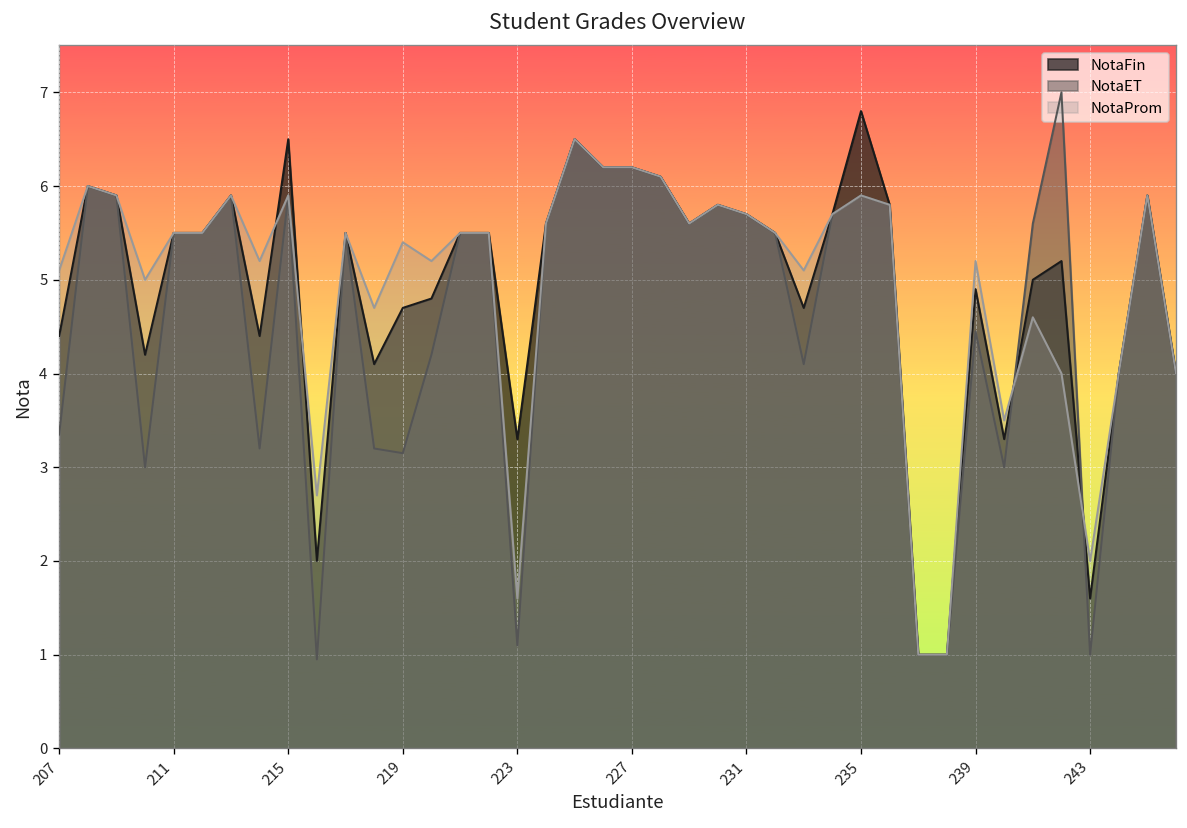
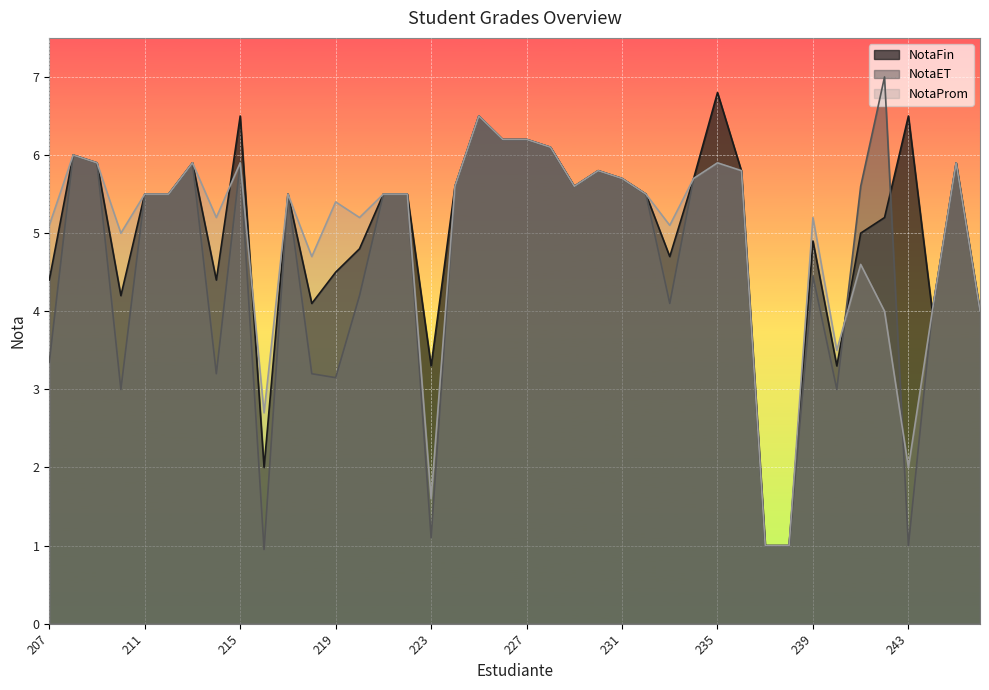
NotaFin, 219: 4.7 -> 4.5
NotaFin, 243: 1.6 -> 6.5
